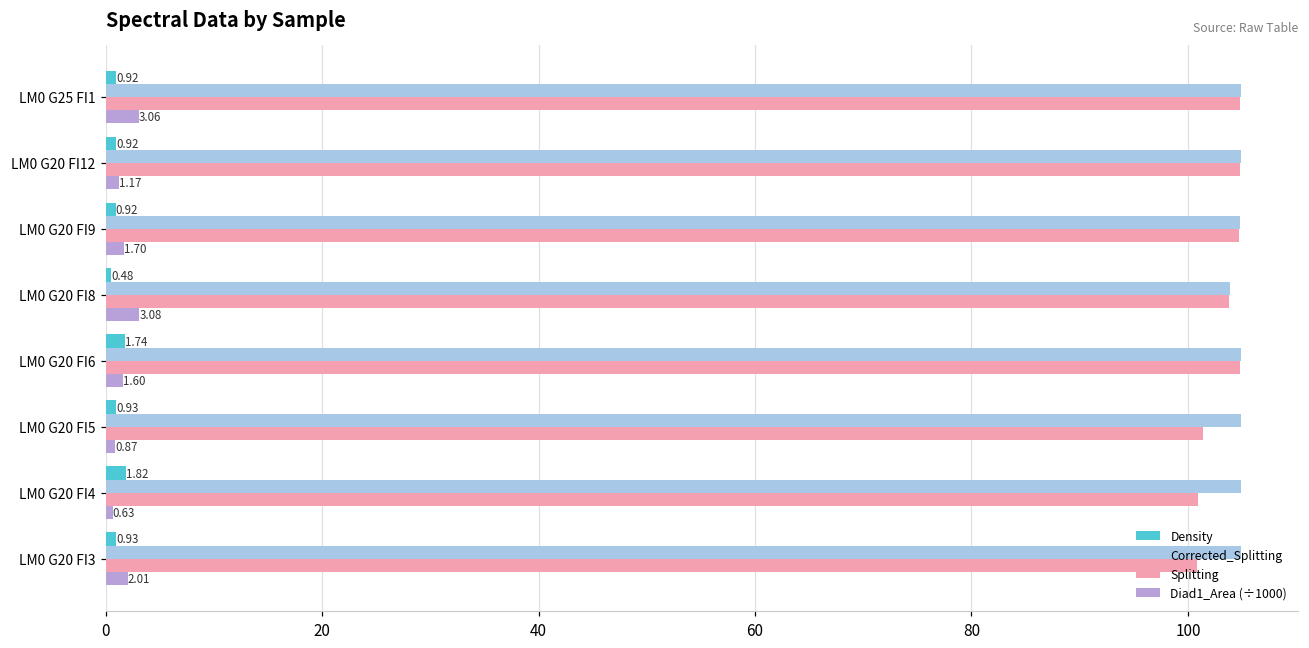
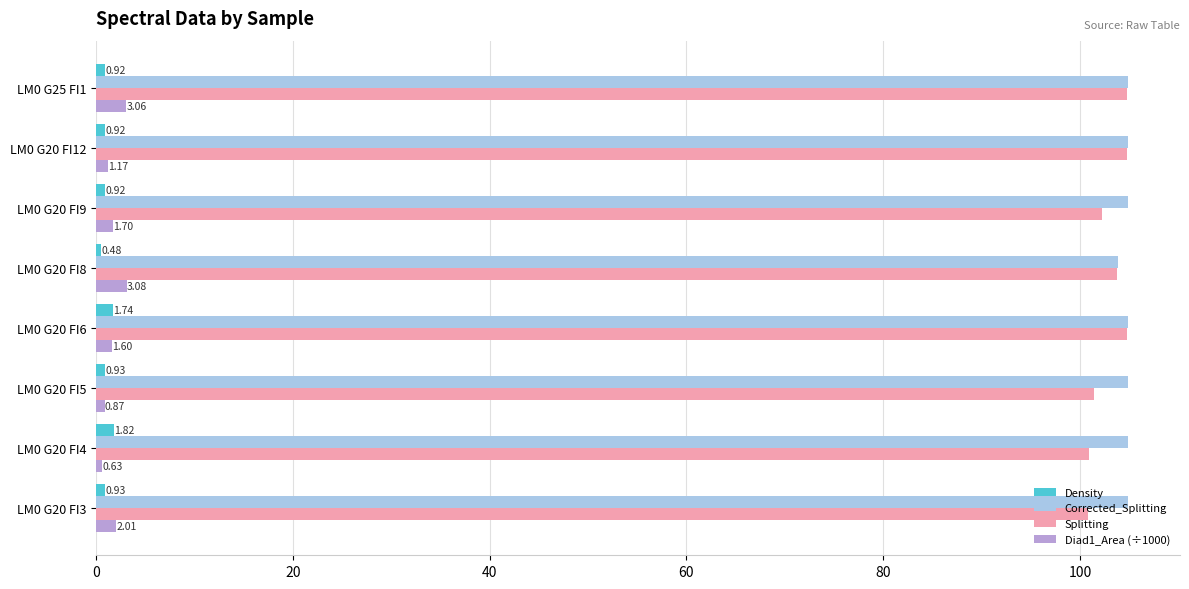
Splitting, LM0 G20 FI9: 105 -> 102
